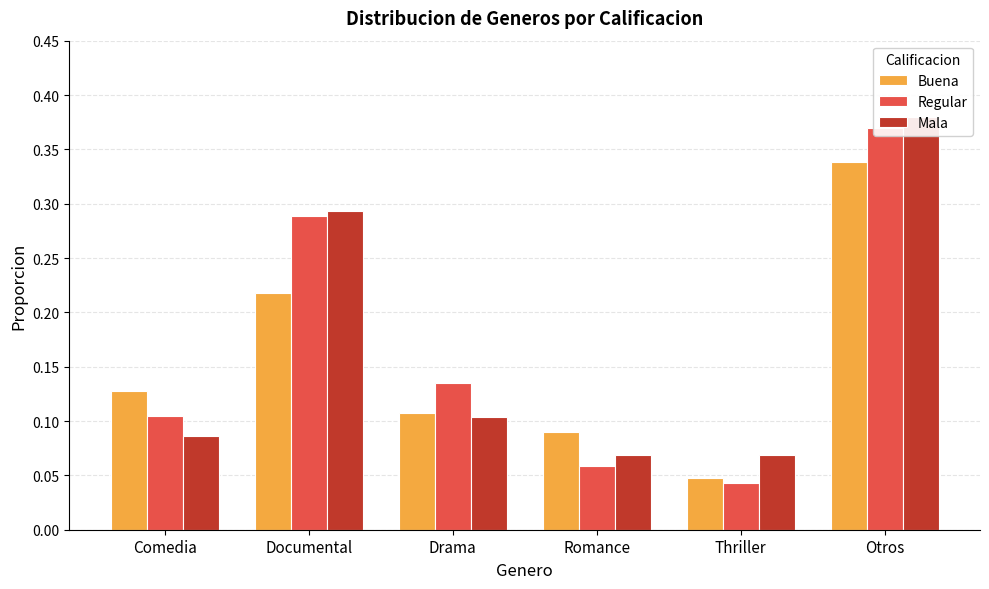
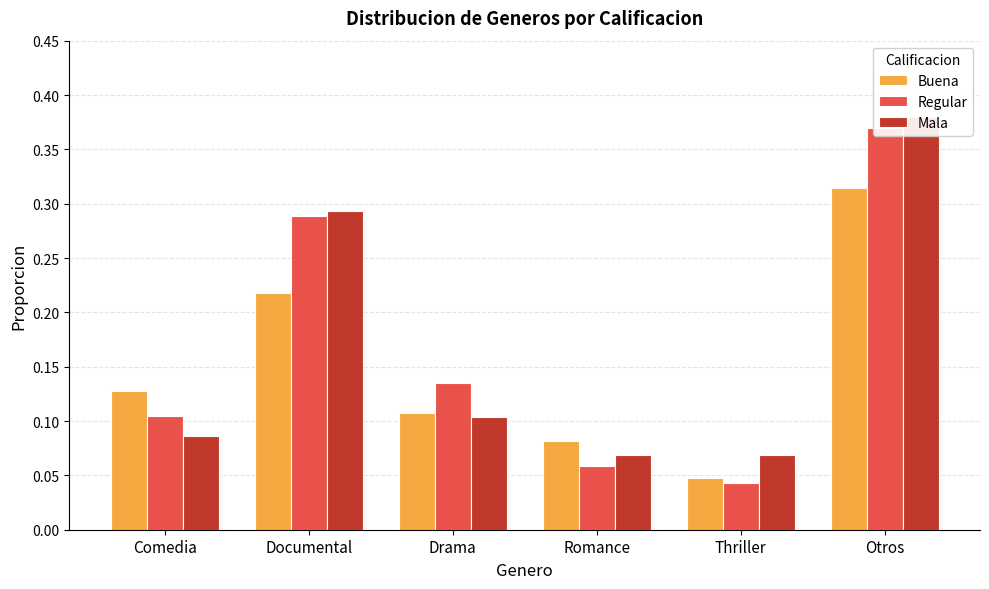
Buena, Romance: 0.090 -> 0.082
Buena, Otros: 0.338 -> 0.314
